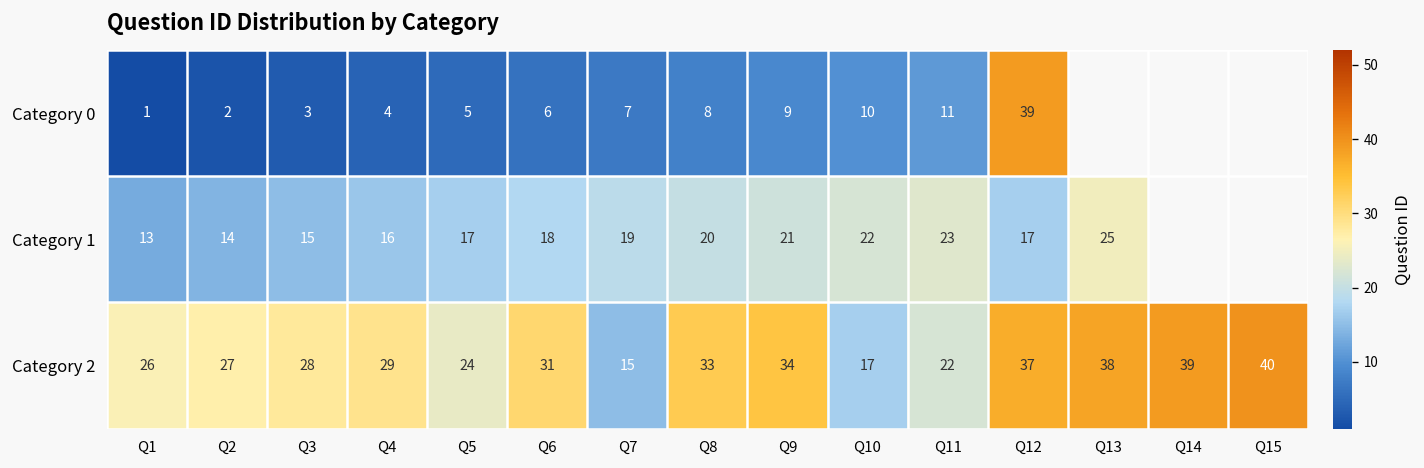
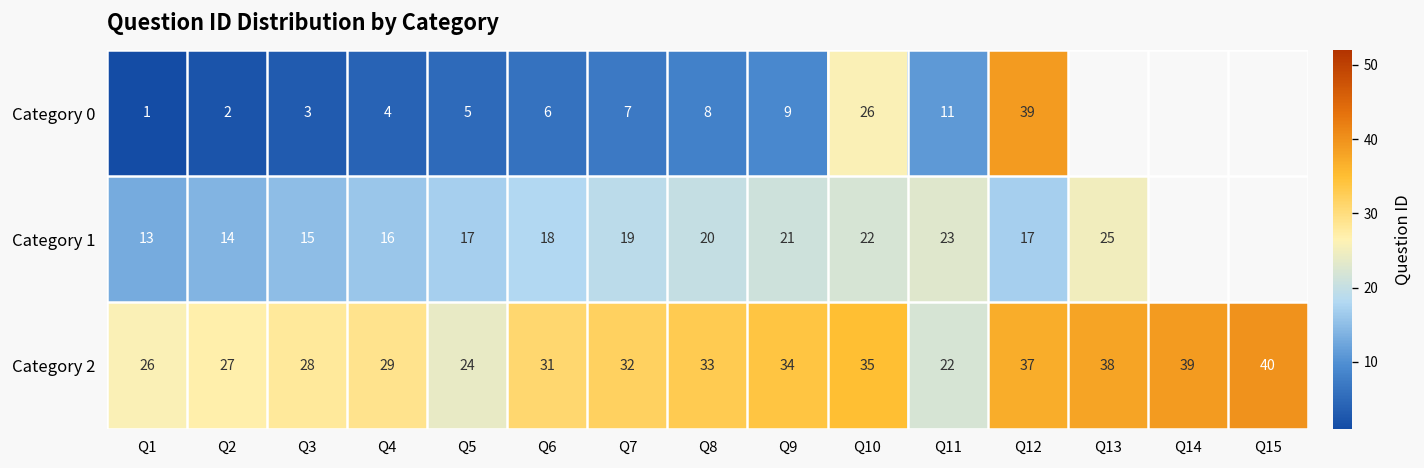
Category 0, Q10: 10 -> 26
Category 2, Q7: 15 -> 32
Category 2, Q10: 17 -> 35
